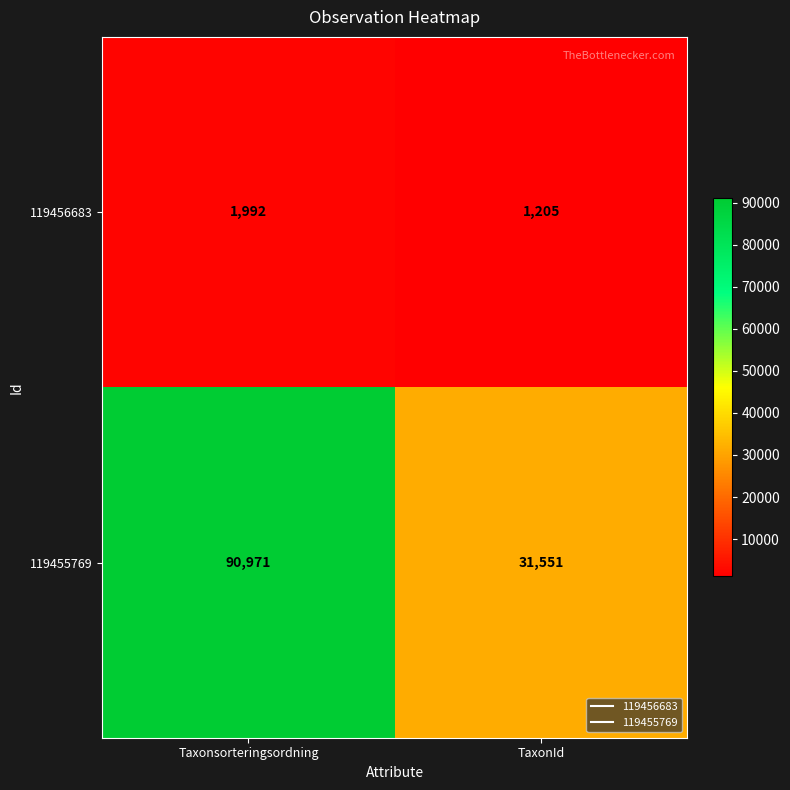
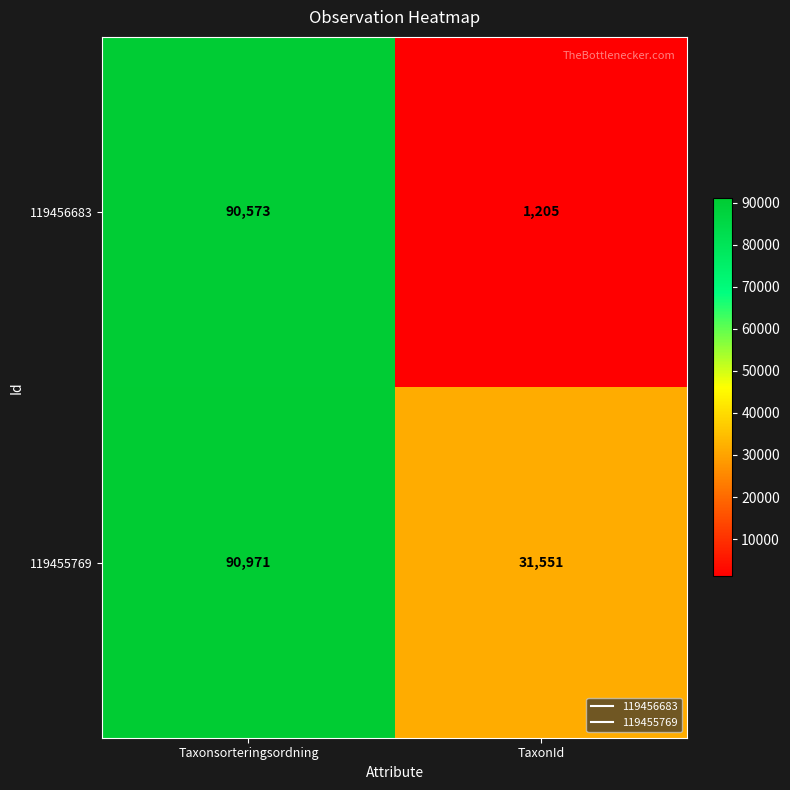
119456683, Taxonsorteringsordning: 1,992 -> 90,573
